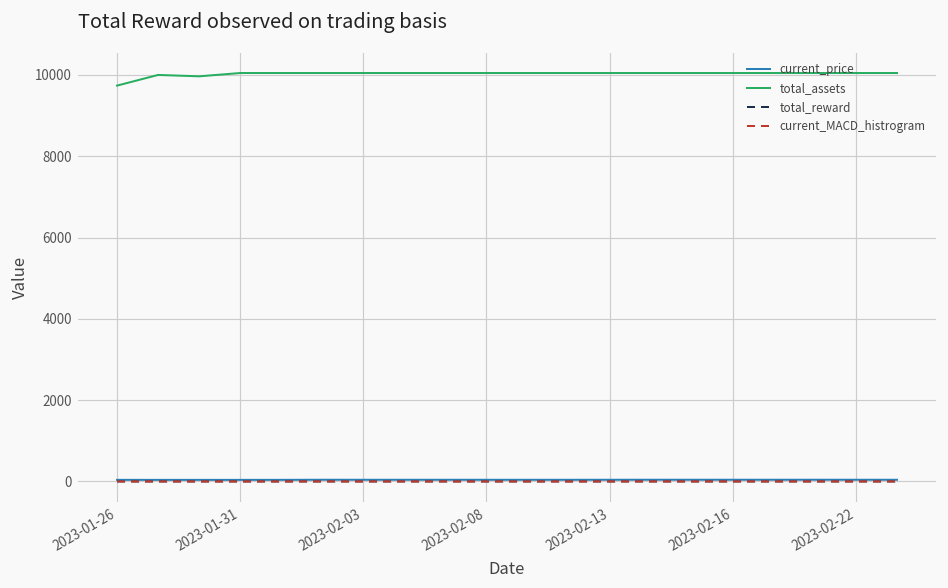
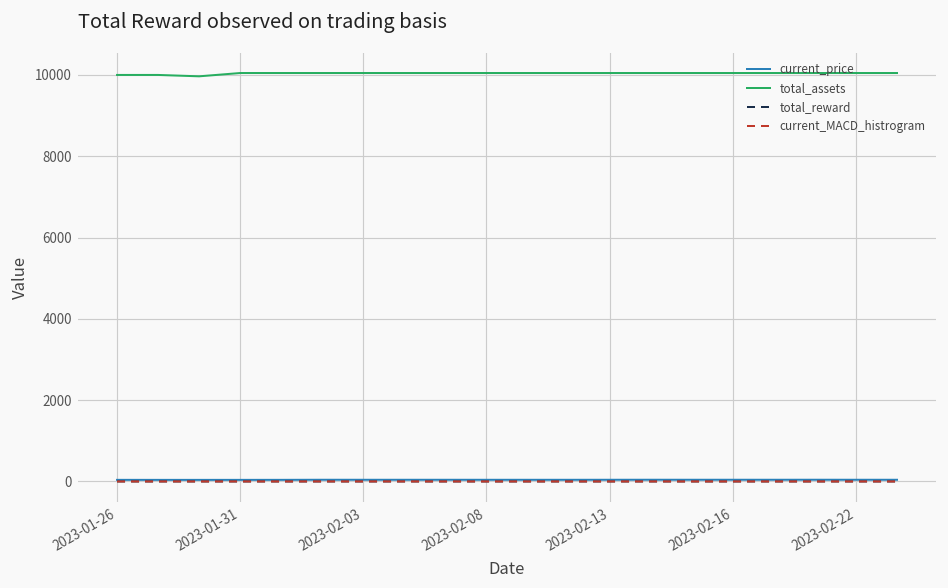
total_assets, 2023-01-26: 9700 -> 10000
